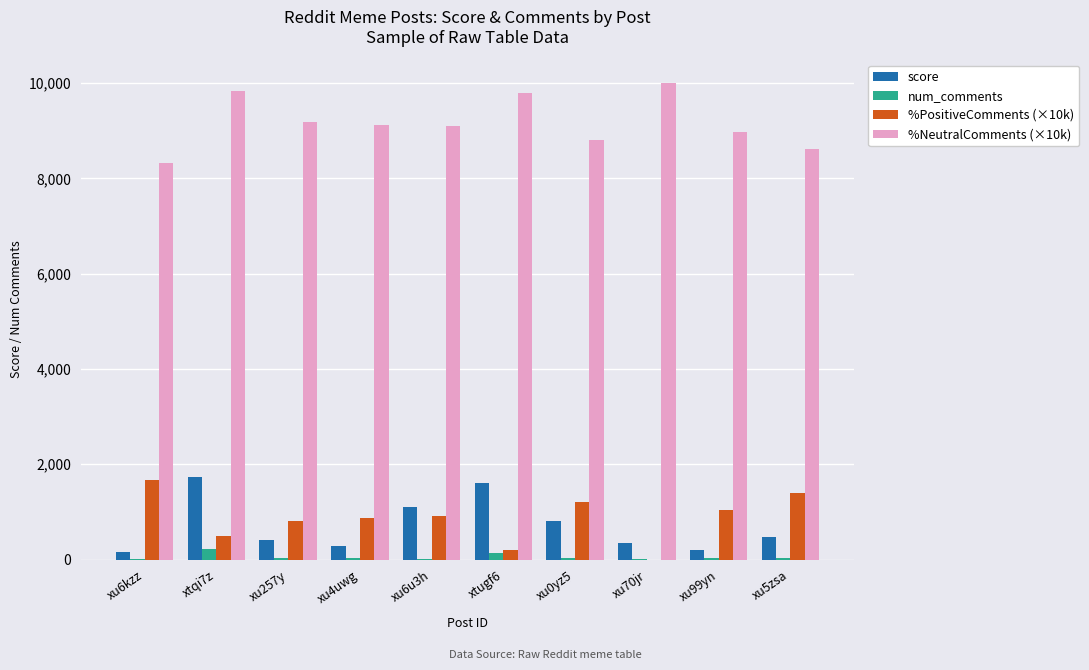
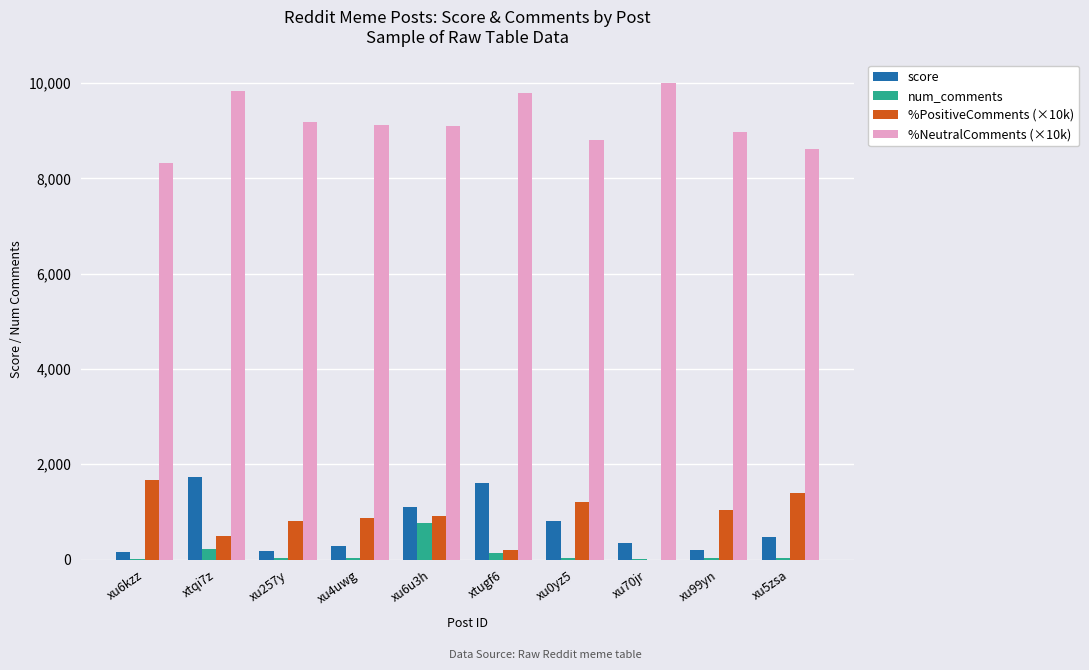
score, xu257y: 400 -> 200
num_comments, xu6u3h: 0 -> 800
